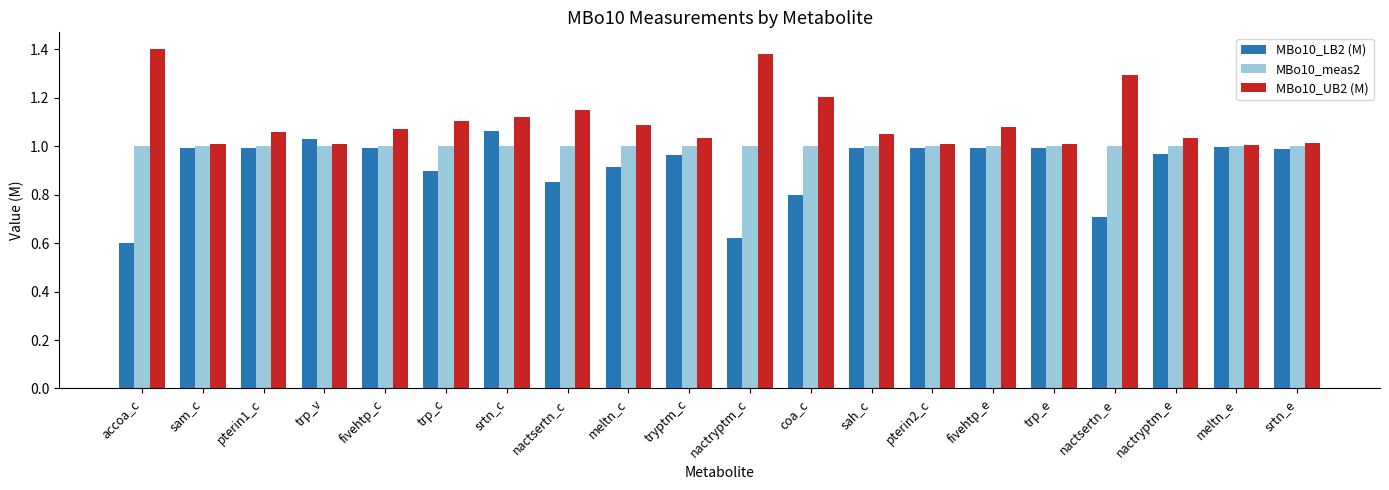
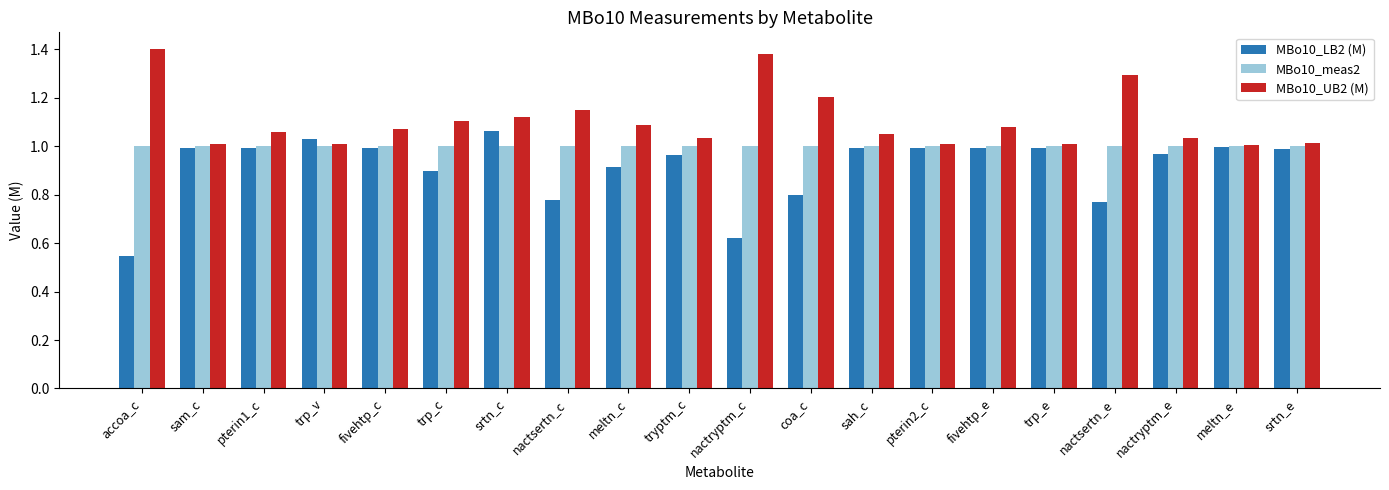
MBo10_LB2 (M), accoa_c: 0.60 -> 0.55
MBo10_LB2 (M), nactsertn_c: 0.85 -> 0.78
MBo10_LB2 (M), nactsertn_e: 0.71 -> 0.77
